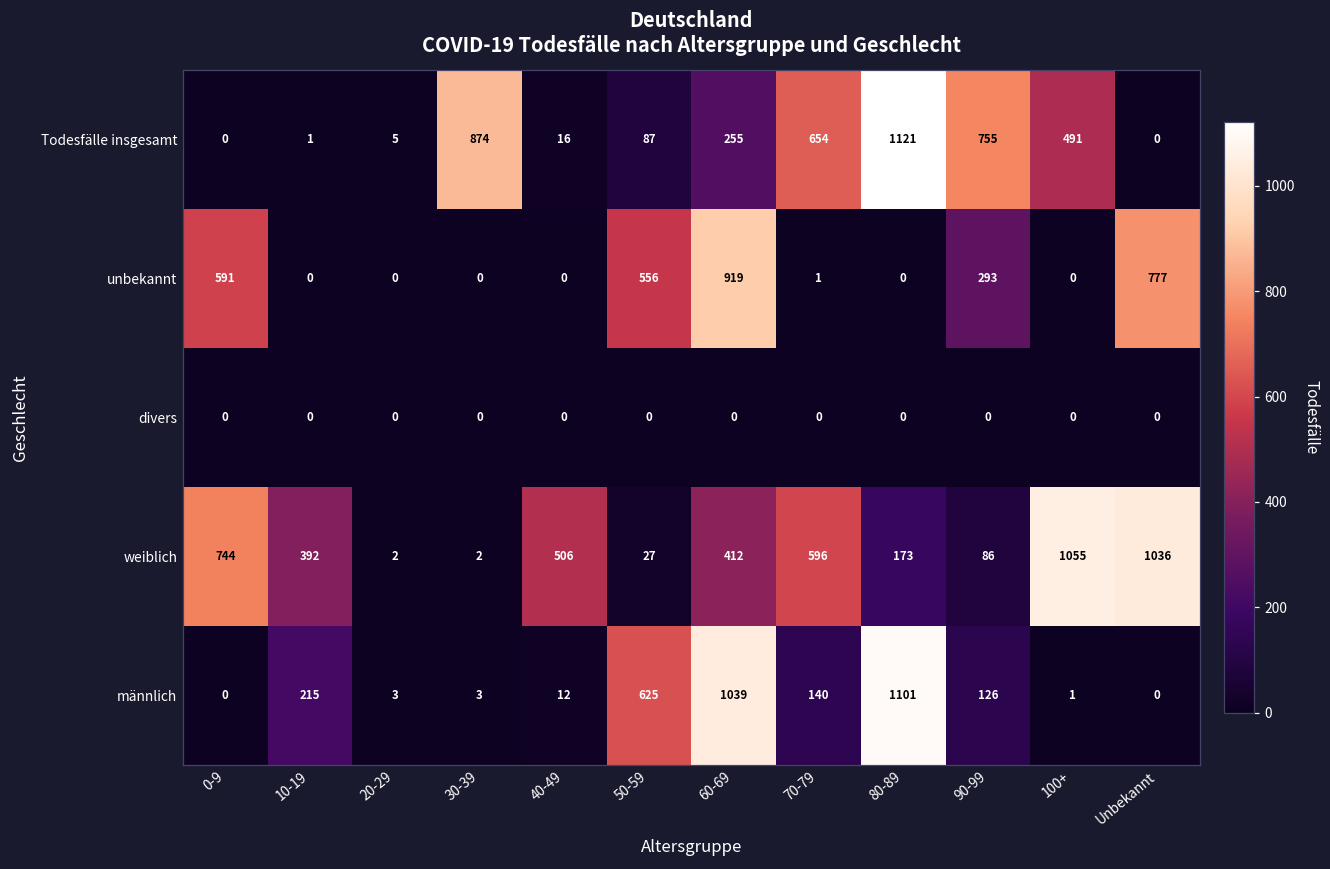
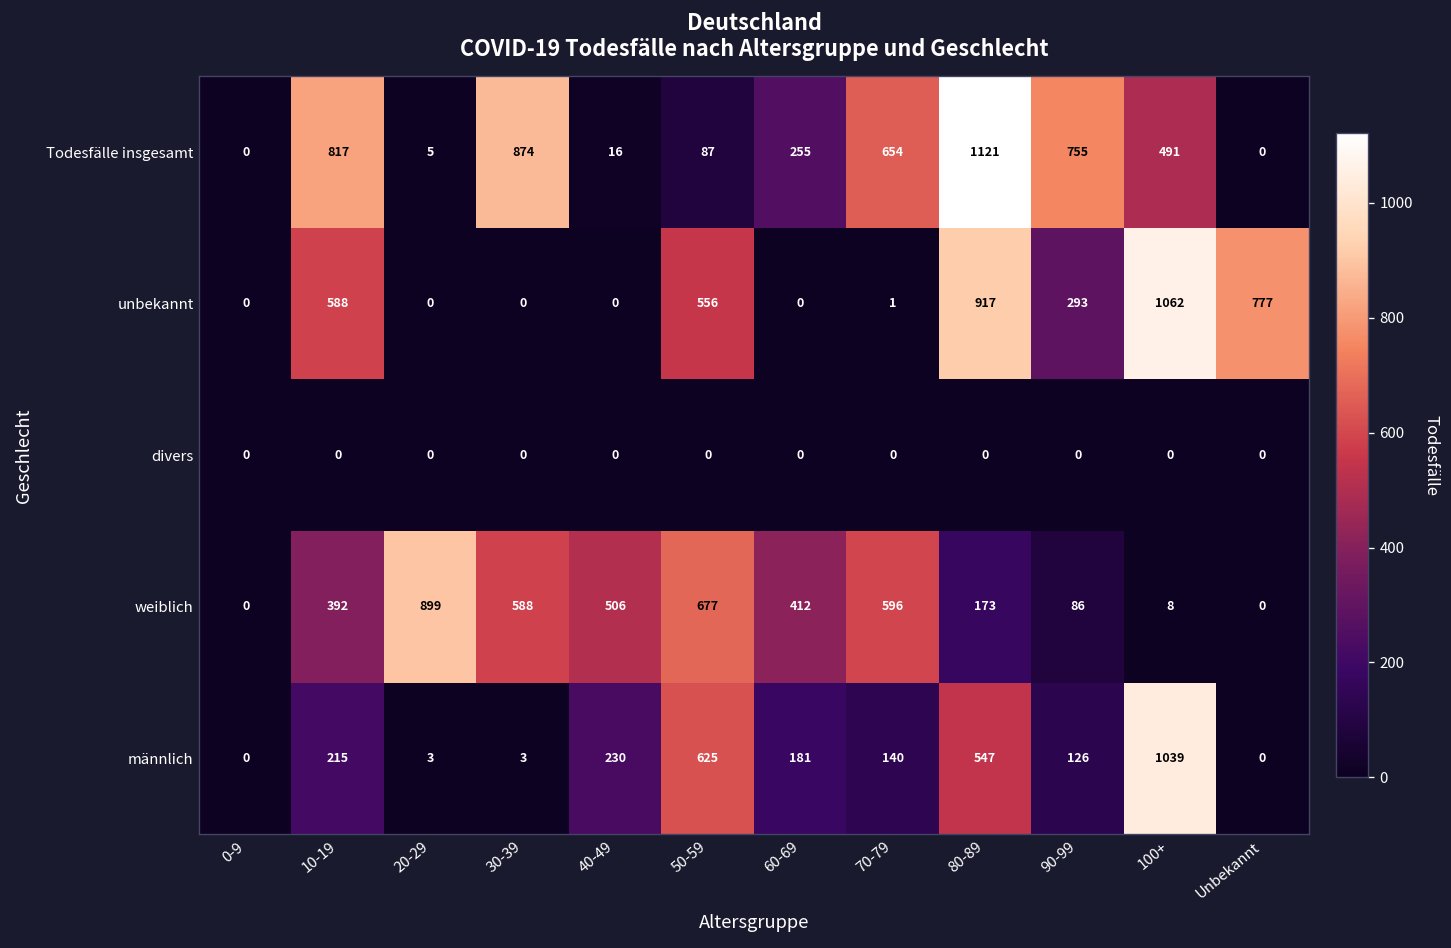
Todesfälle insgesamt, 10-19: 1 -> 817
unbekannt, 0-9: 591 -> 0
unbekannt, 10-19: 0 -> 588
unbekannt, 60-69: 919 -> 0
unbekannt, 80-89: 0 -> 917
unbekannt, 100+: 0 -> 1062
weiblich, 0-9: 744 -> 0
weiblich, 20-29: 2 -> 899
weiblich, 30-39: 2 -> 588
weiblich, 50-59: 27 -> 677
weiblich, 100+: 1055 -> 8
weiblich, Unbekannt: 1036 -> 0
männlich, 40-49: 12 -> 230
männlich, 60-69: 1039 -> 181
männlich, 80-89: 1101 -> 547
männlich, 100+: 1 -> 1039
